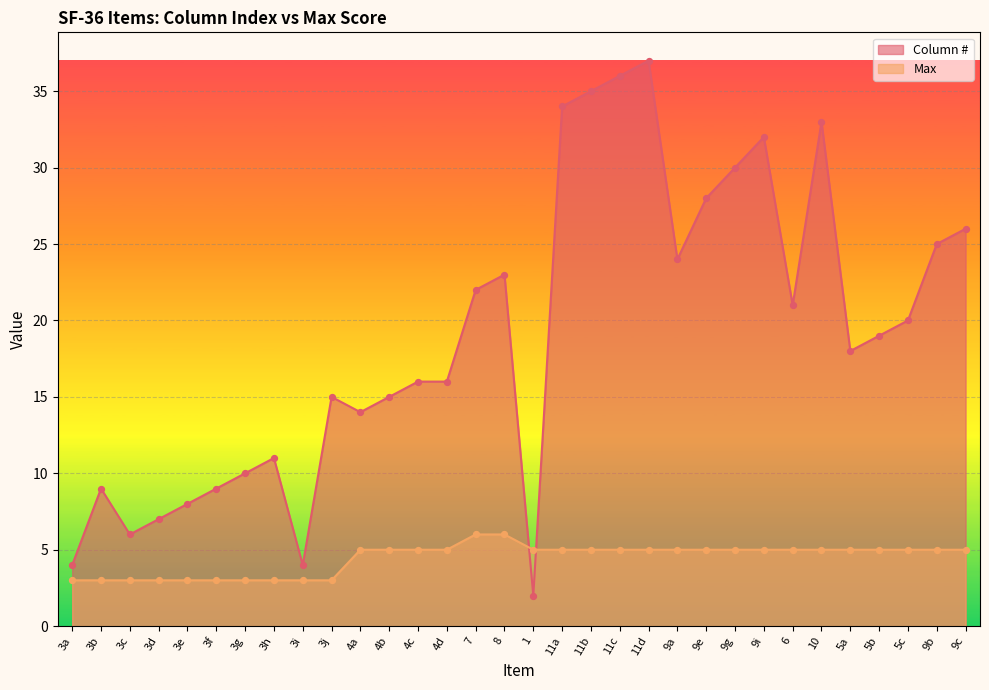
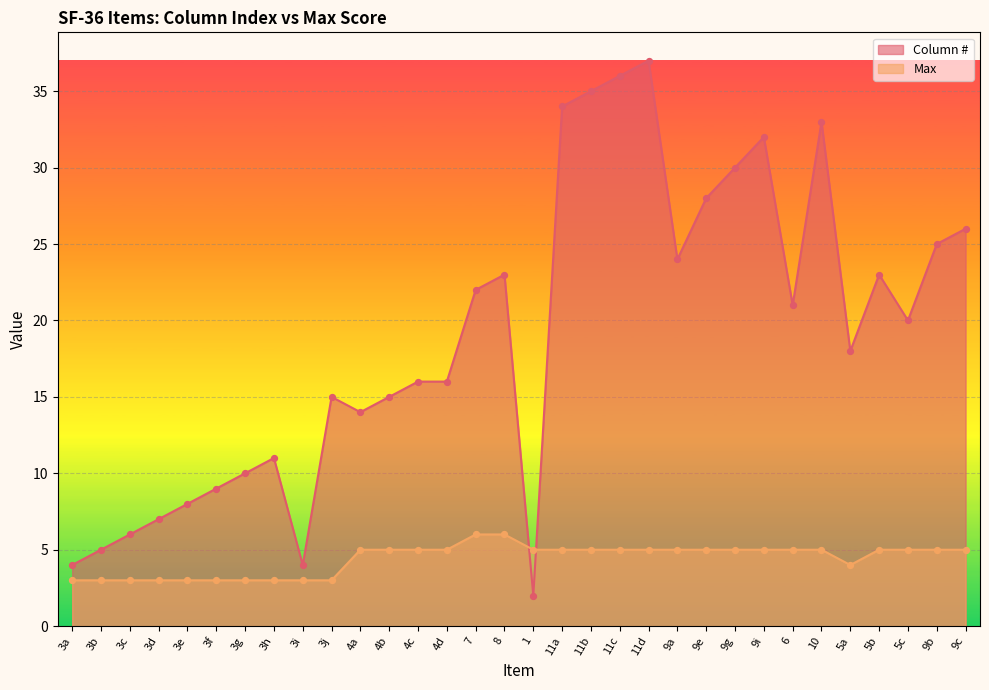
Column #, 3b: 9 -> 5
Max, 5a: 5 -> 4
Column #, 5b: 19 -> 23
